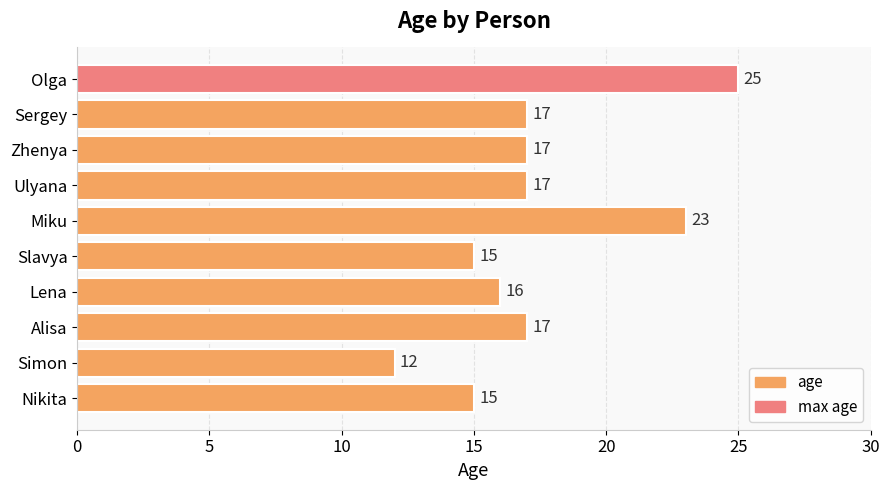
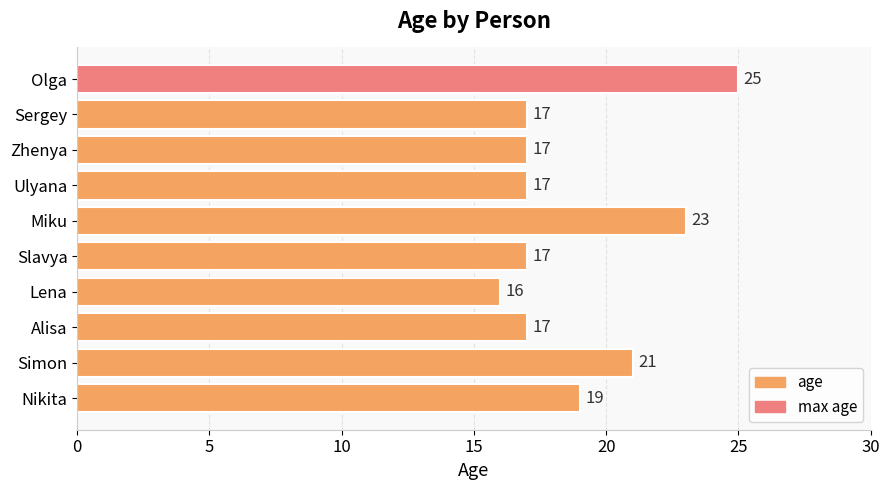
Slavya: 15 -> 17
Simon: 12 -> 21
Nikita: 15 -> 19
